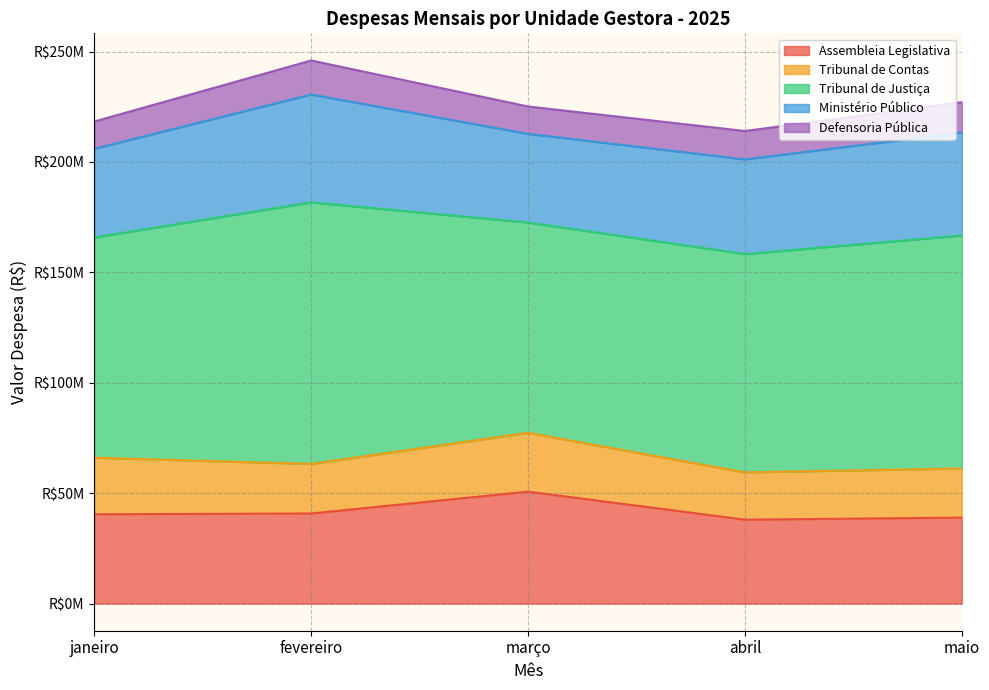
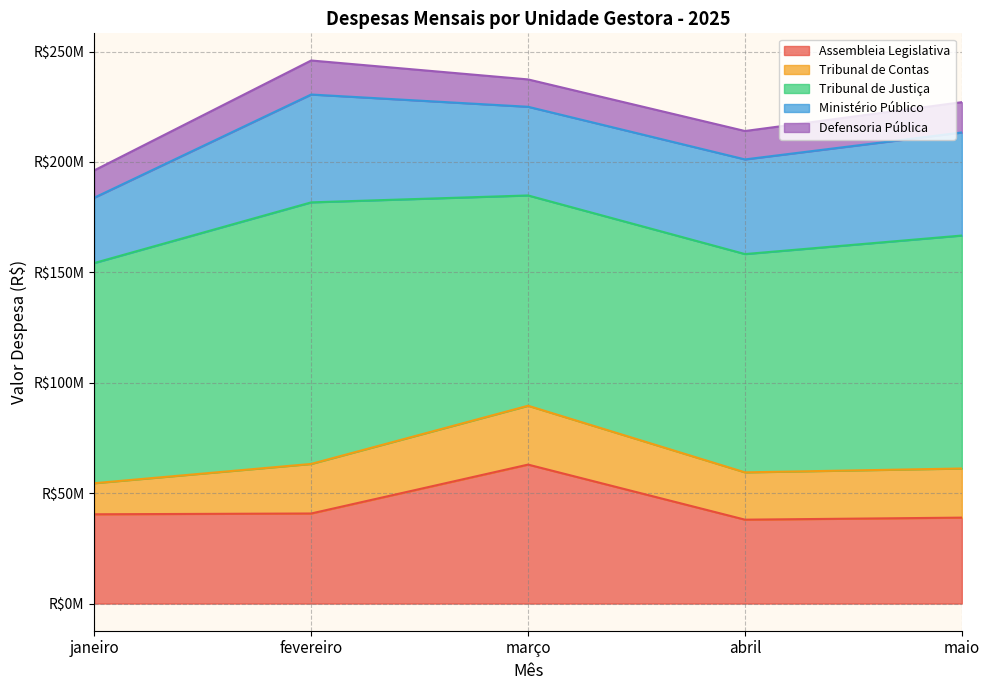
Tribunal de Contas, janeiro: R$26000000 -> R$14000000
Ministério Público, janeiro: R$40000000 -> R$30000000
Assembleia Legislativa, março: R$51000000 -> R$63000000
